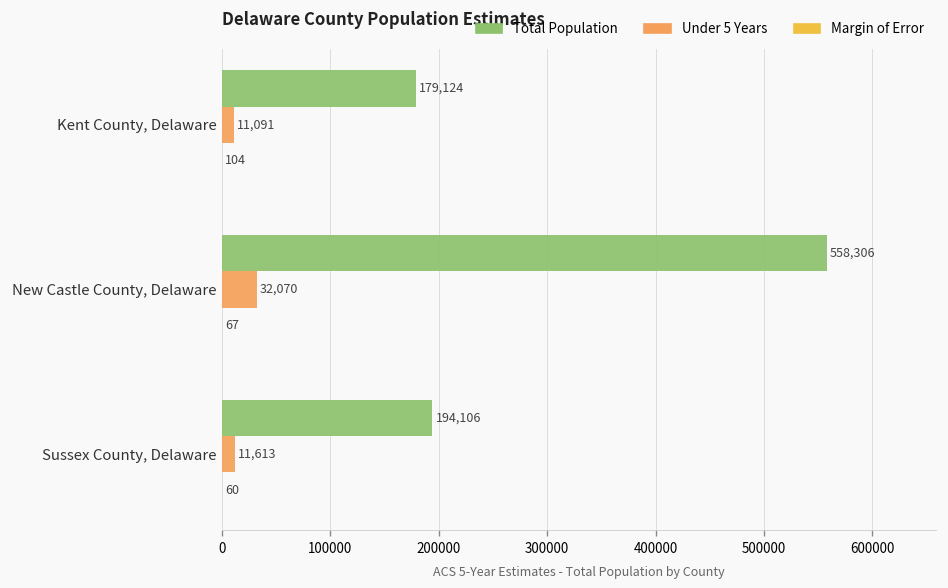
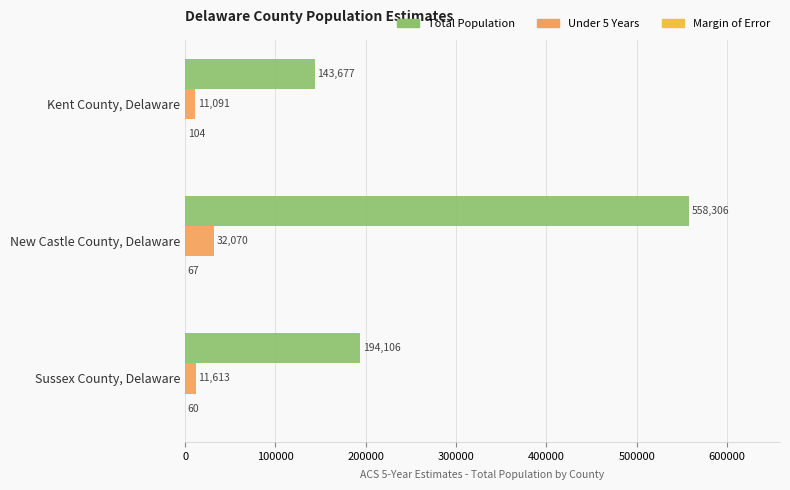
Total Population, Kent County, Delaware: 179,124 -> 143,677
